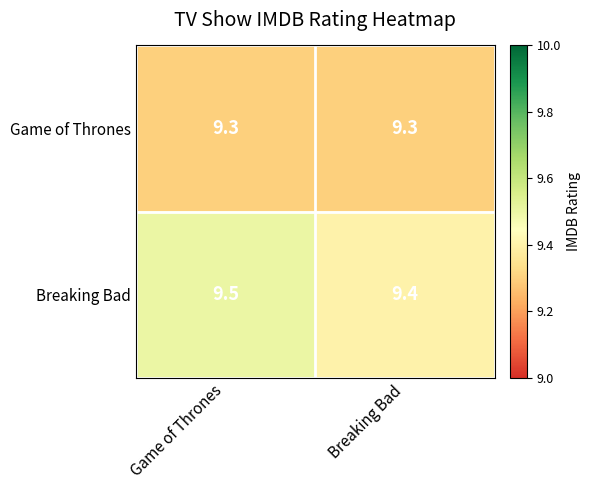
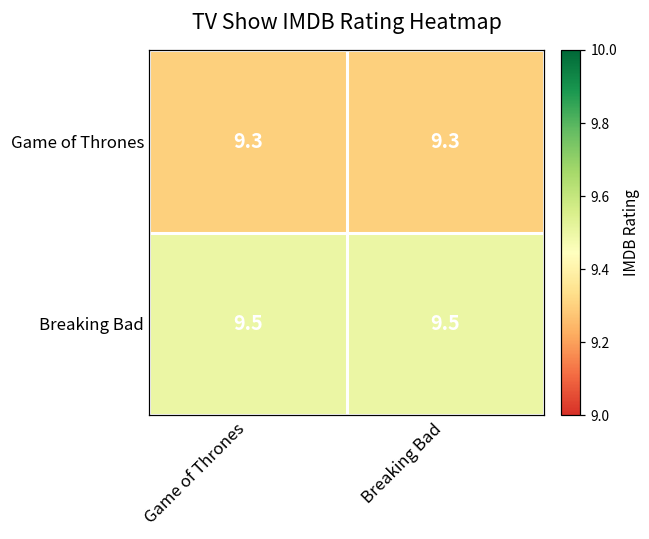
Breaking Bad, Breaking Bad: 9.4 -> 9.5
